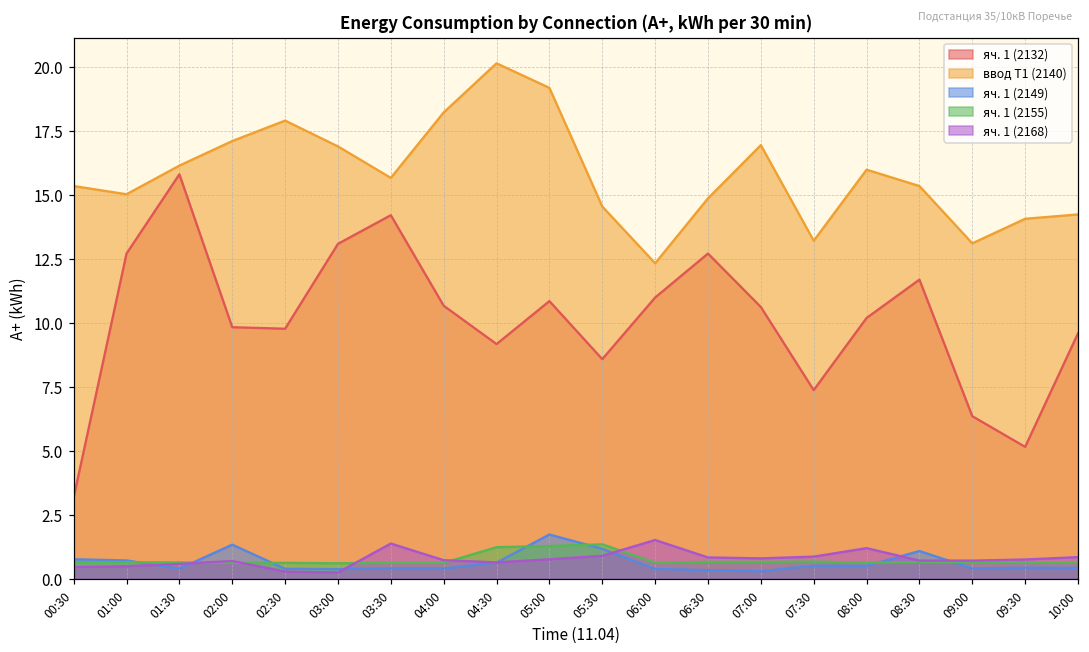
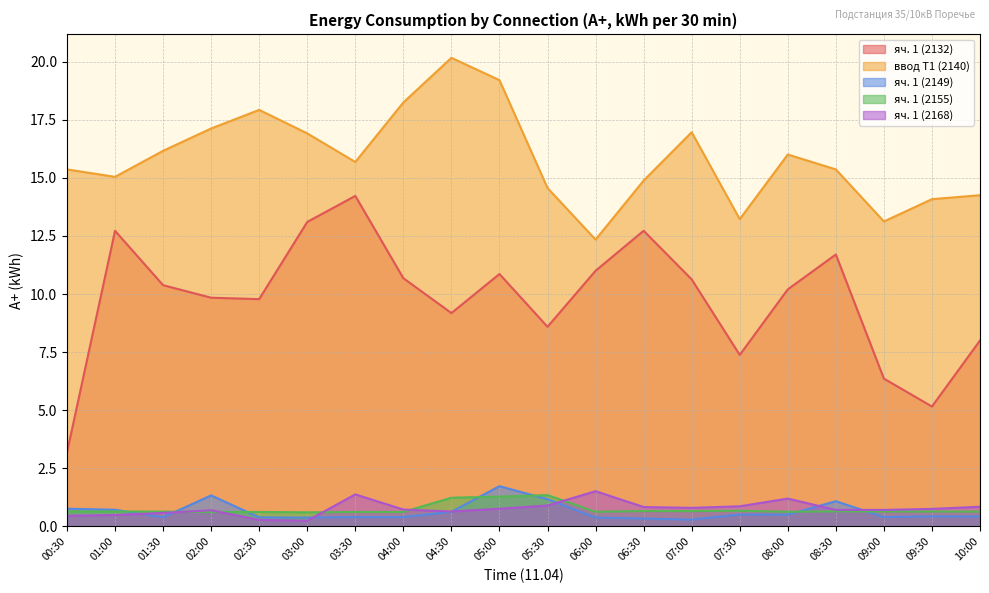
яч. 1 (2132), 01:30: 15.8 -> 10.4
яч. 1 (2132), 10:00: 9.6 -> 8.0
